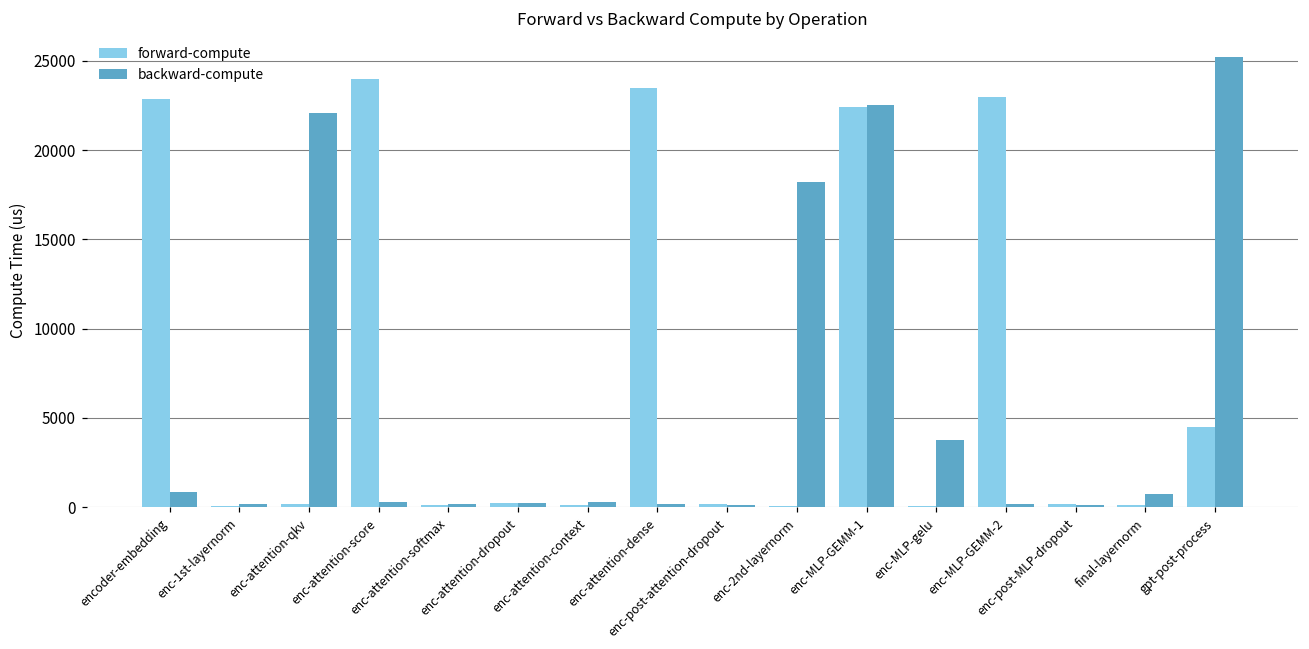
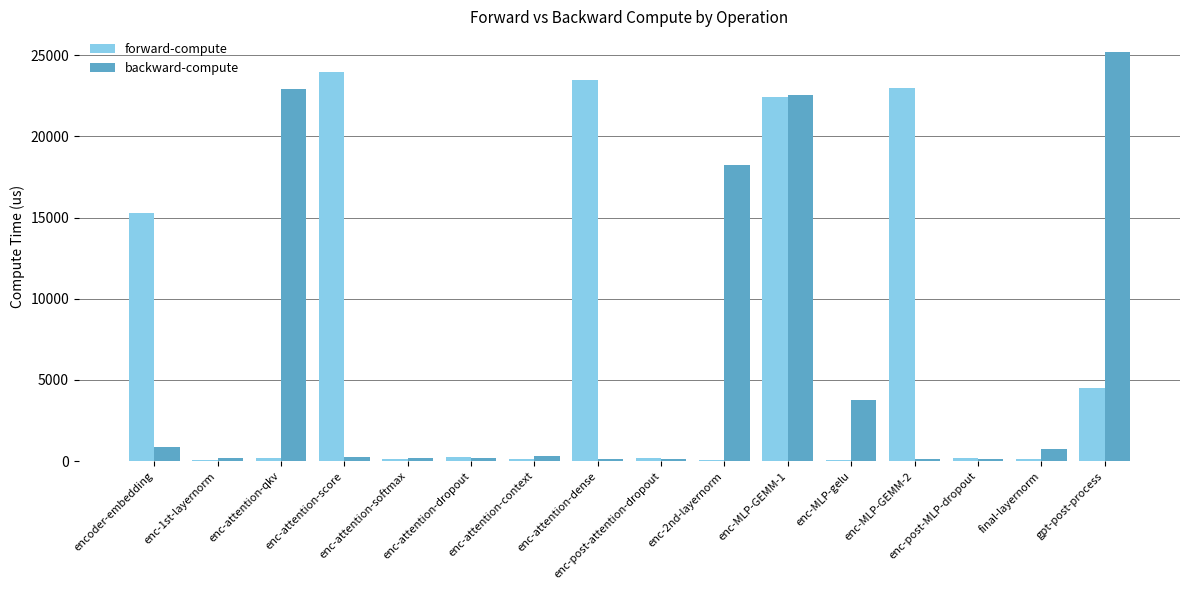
forward-compute, encoder-embedding: 22900 -> 15300
backward-compute, enc-attention-qkv: 22100 -> 22900
